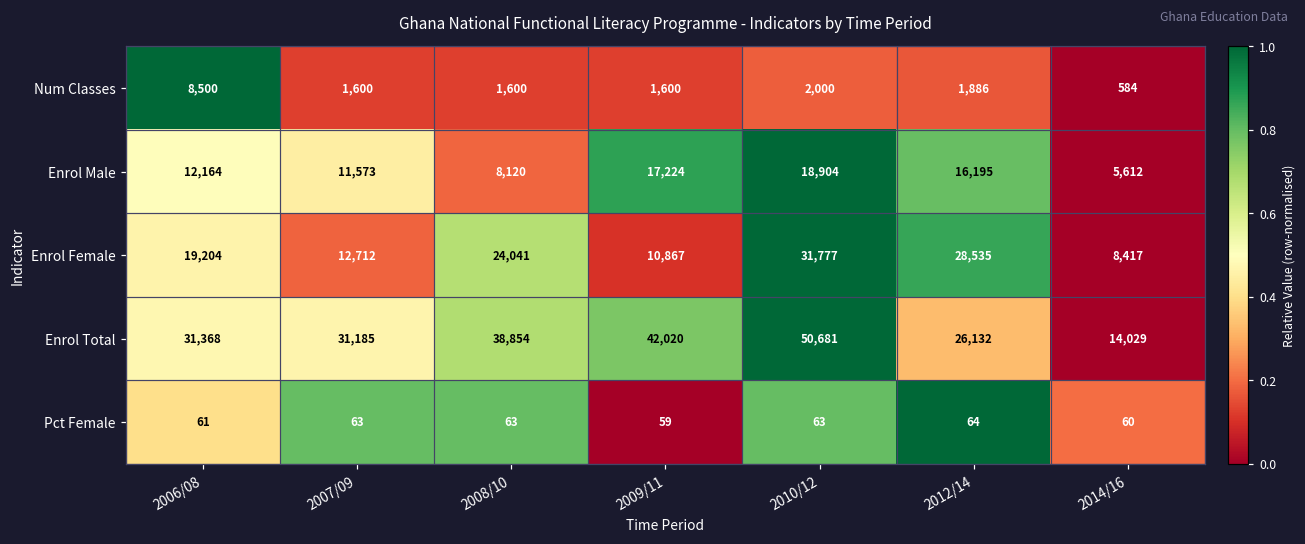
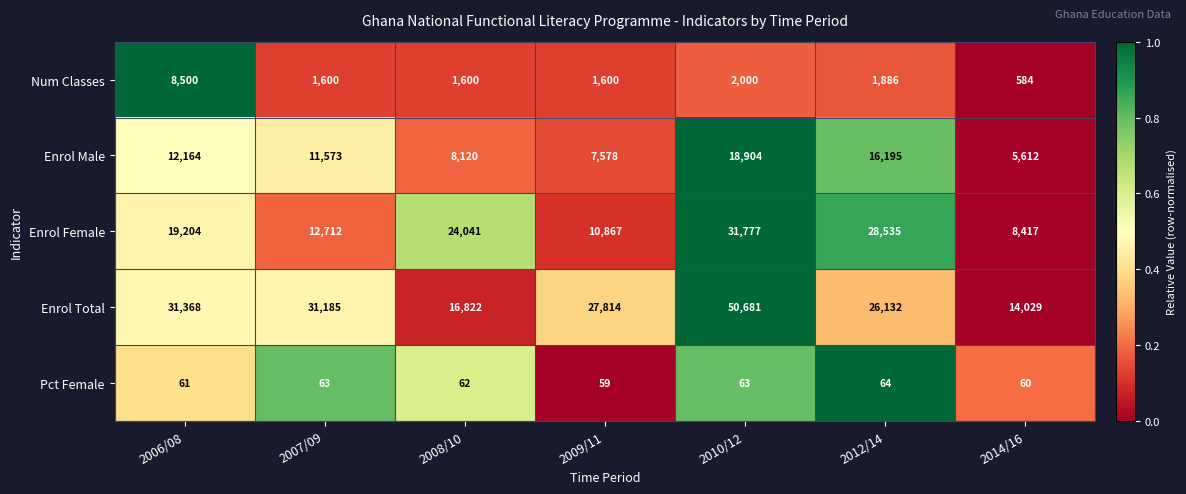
Enrol Male, 2009/11: 17,224 -> 7,578
Enrol Total, 2008/10: 38,854 -> 16,822
Enrol Total, 2009/11: 42,020 -> 27,814
Pct Female, 2008/10: 63 -> 62
